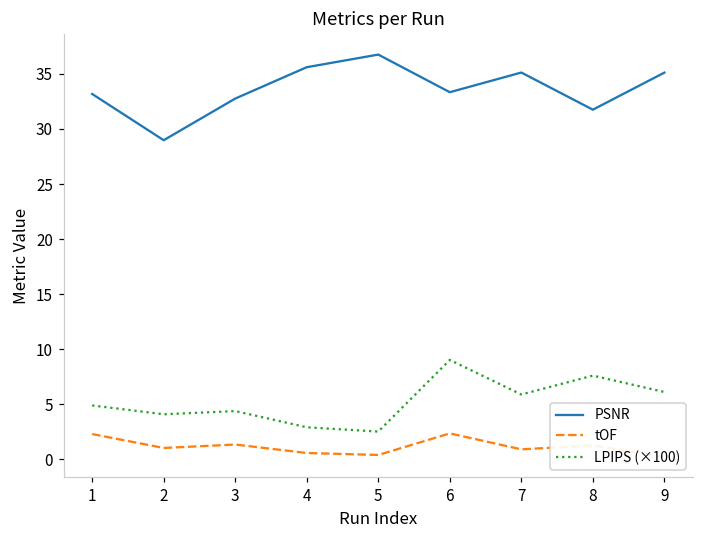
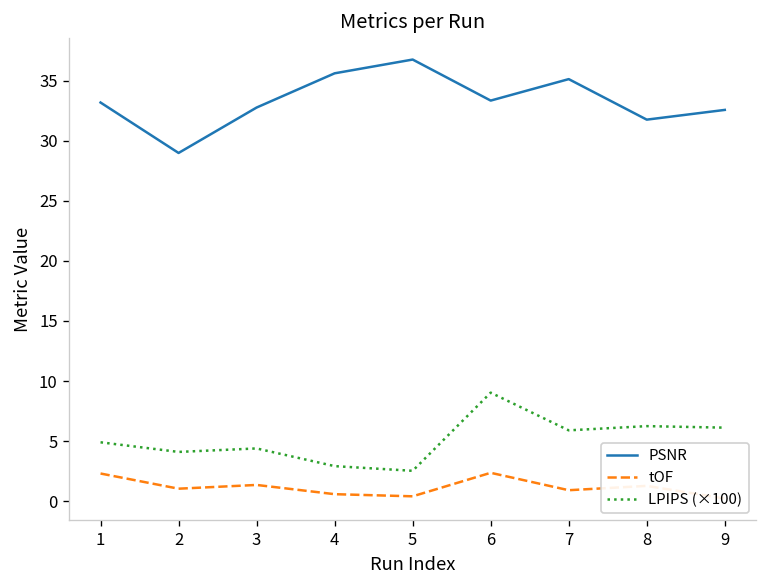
LPIPS (×100), 8: 7.6 -> 6.3
PSNR, 9: 35.1 -> 32.6
